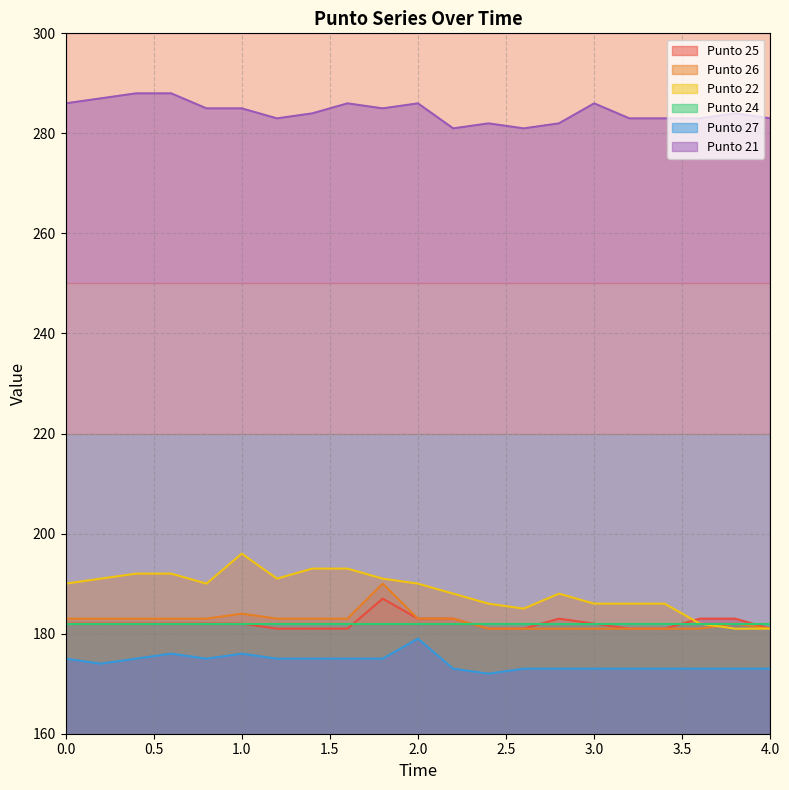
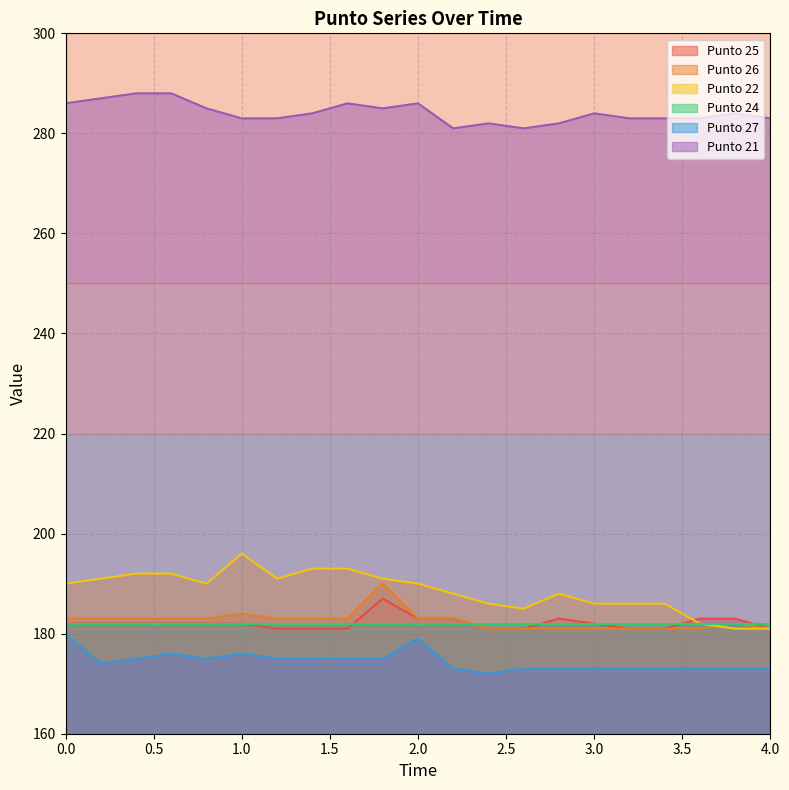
Punto 27, 0.0: 175 -> 180
Punto 21, 1.0: 285 -> 283
Punto 21, 3.0: 286 -> 284
